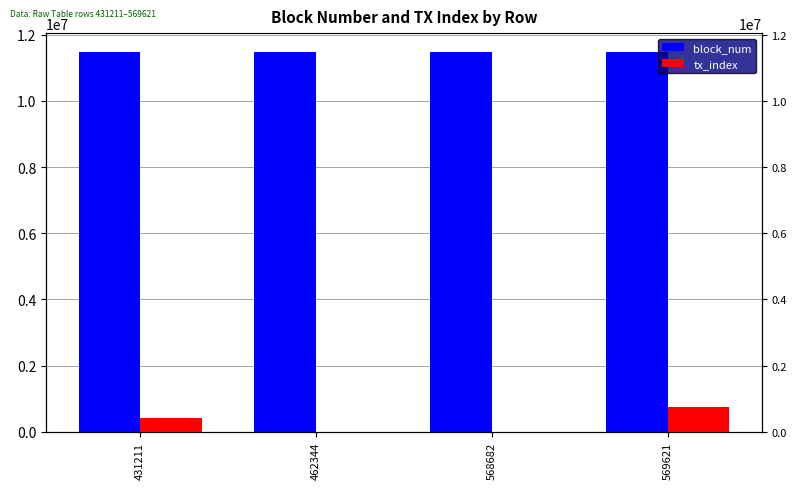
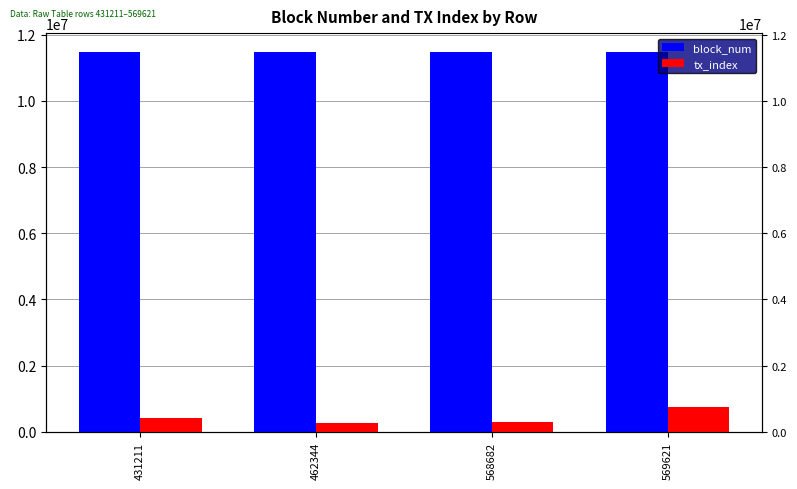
tx_index, 462344: 0 -> 300000
tx_index, 568682: 0 -> 300000
